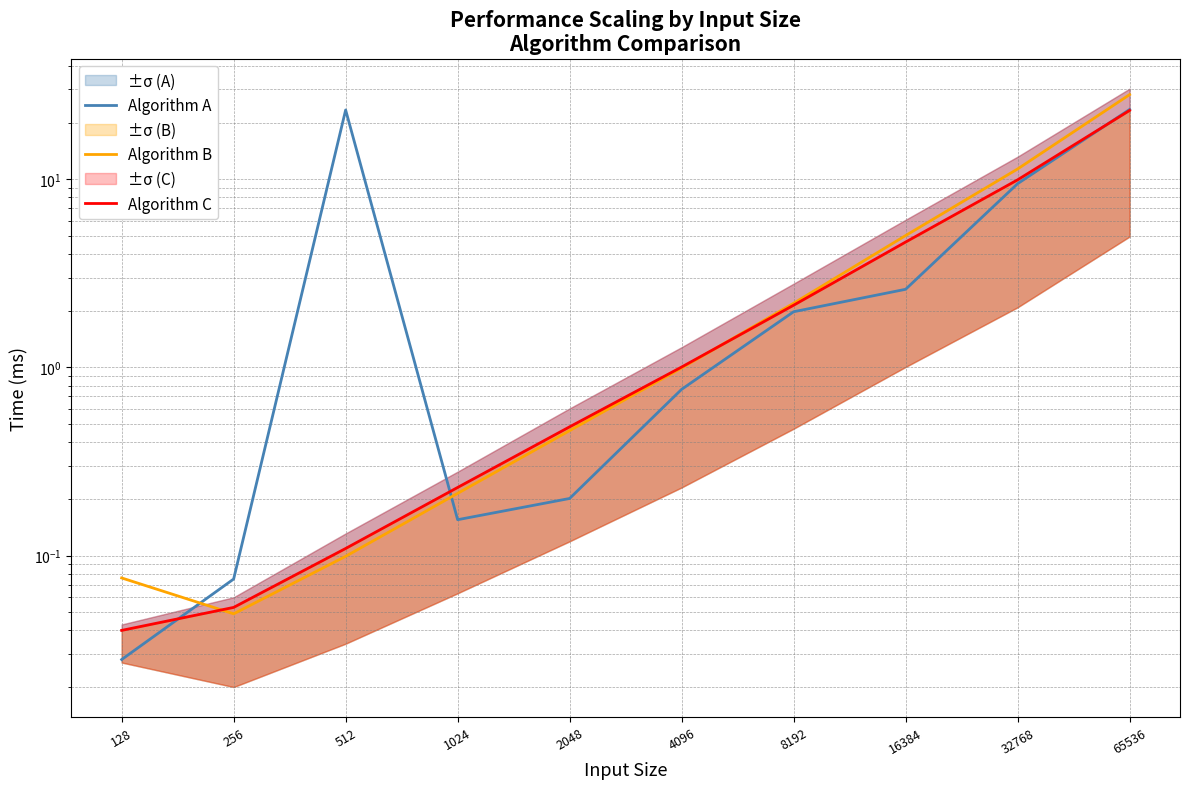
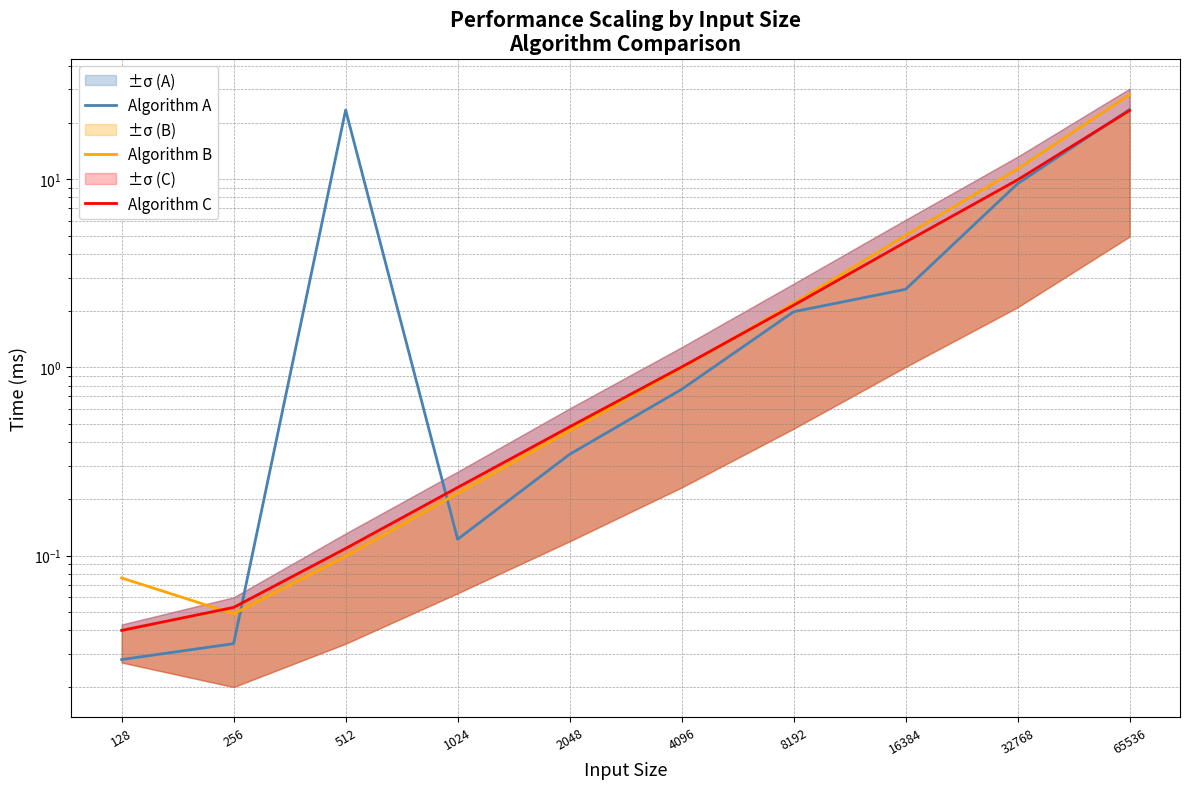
Algorithm A, 256: 0.075 -> 0.034
Algorithm A, 1024: 0.16 -> 0.12
Algorithm A, 2048: 0.20 -> 0.35
